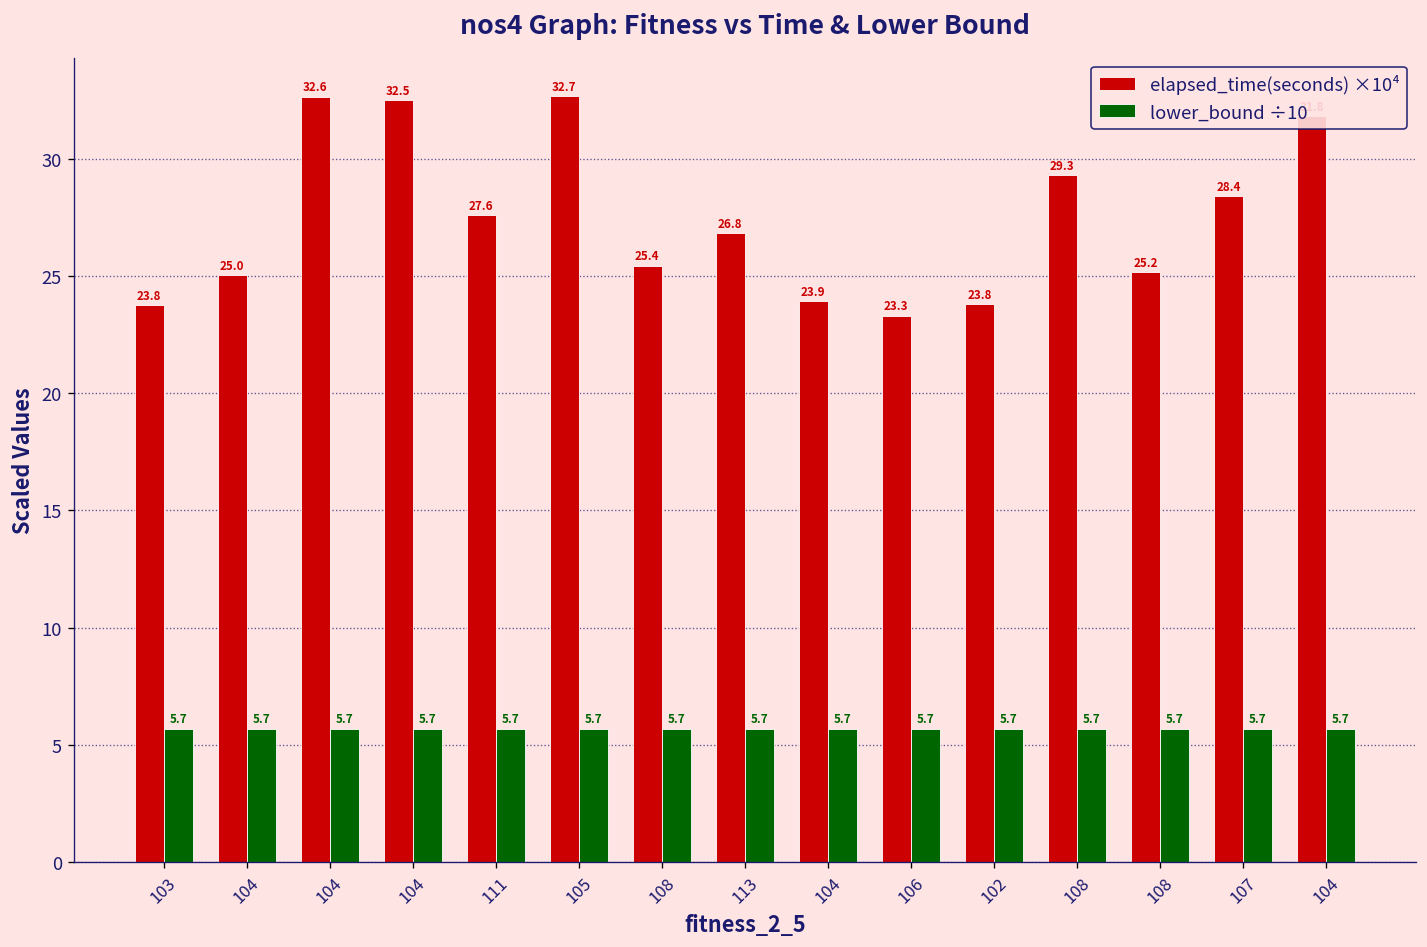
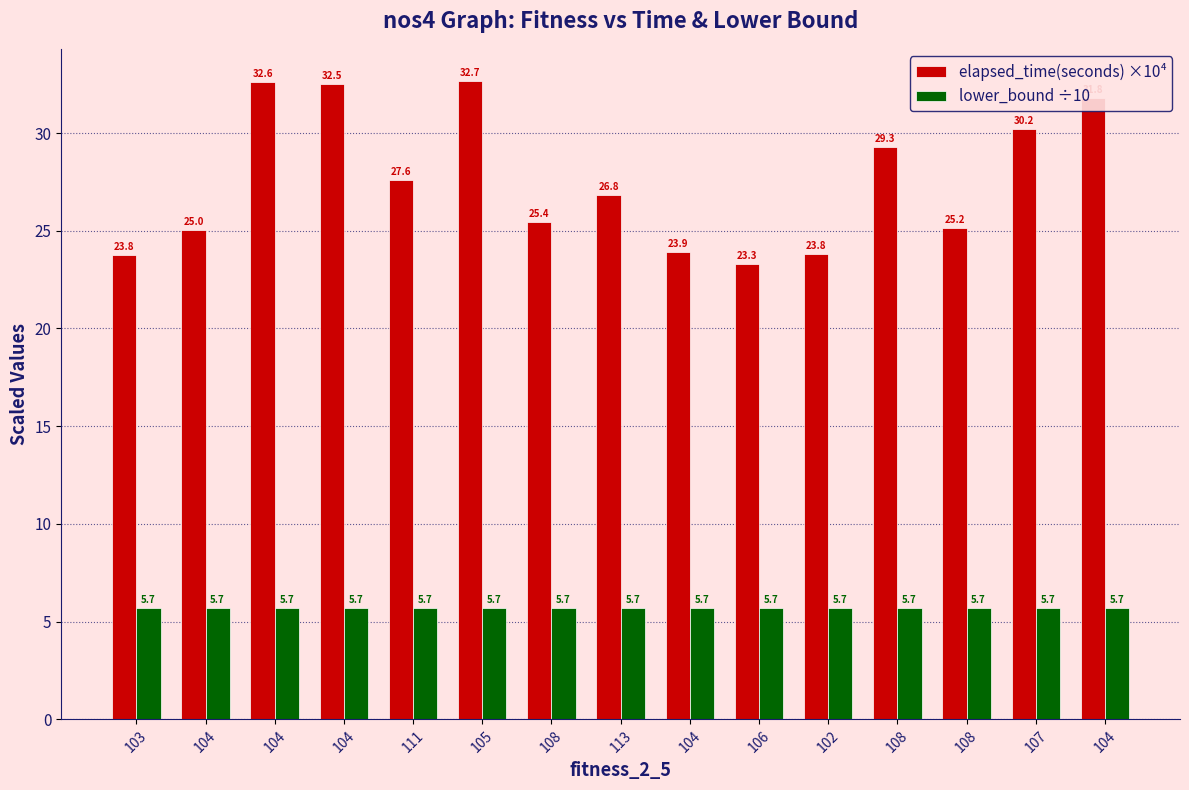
elapsed_time(seconds) ×10⁴, 107: 28.4 -> 30.2
